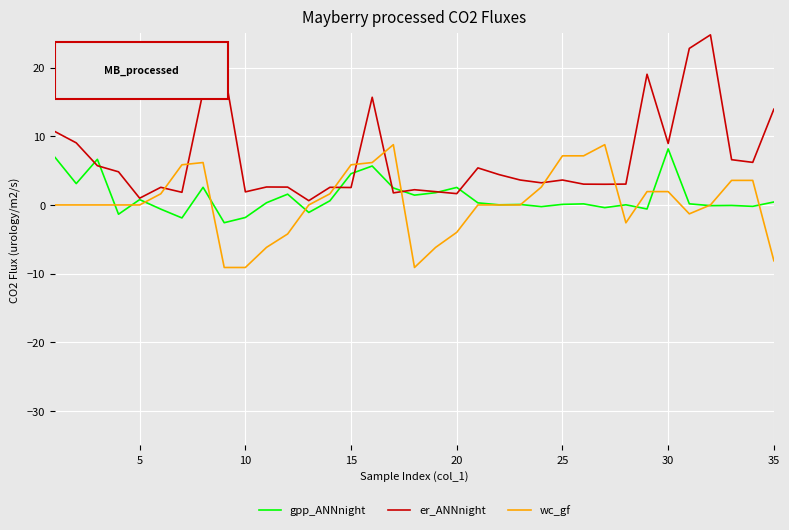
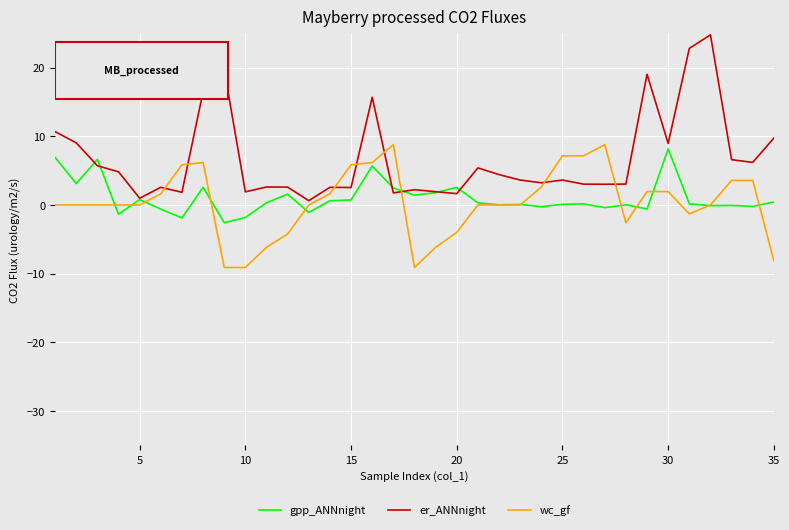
gpp_ANNnight, 15: 5 -> 1
er_ANNnight, 35: 14 -> 10
